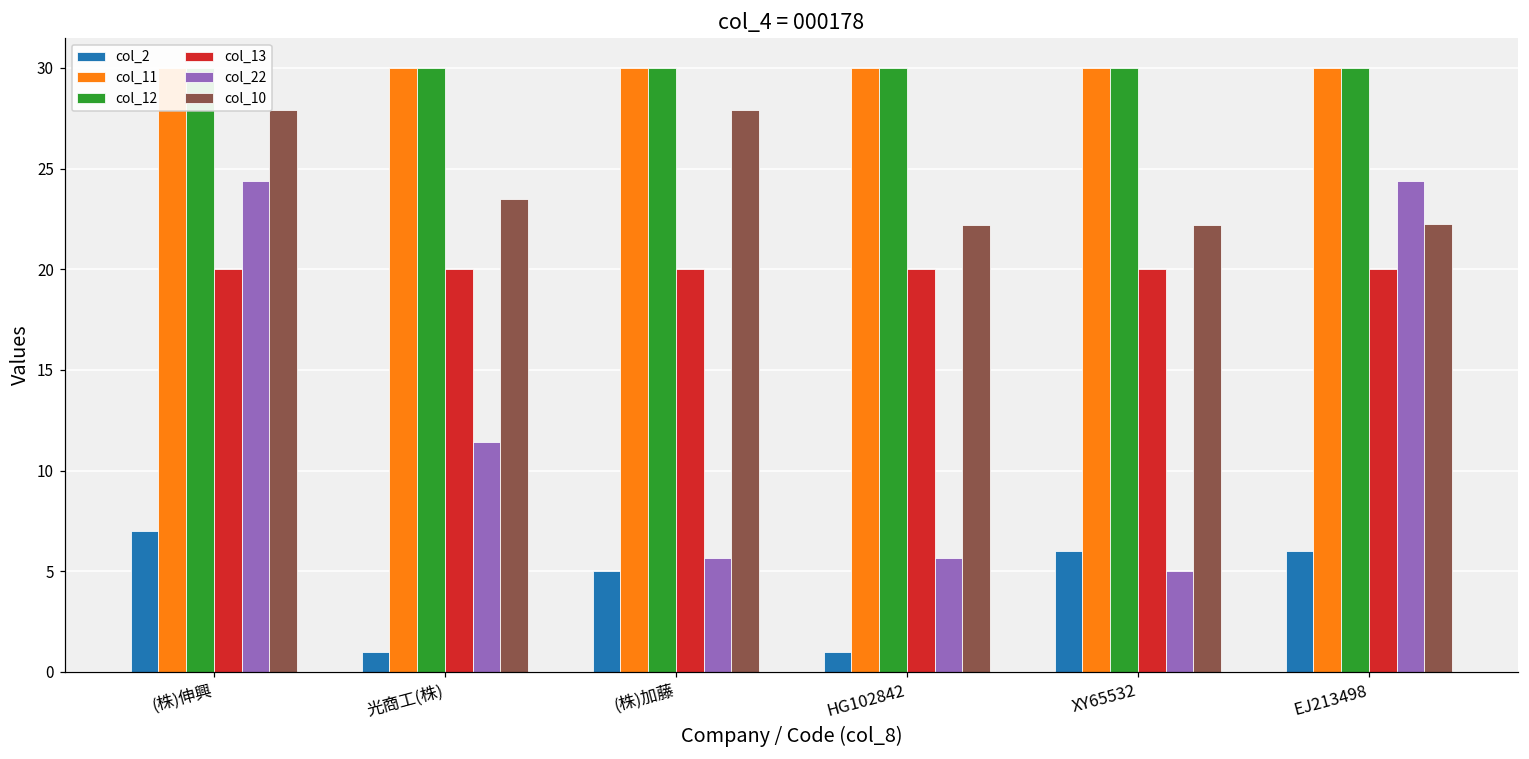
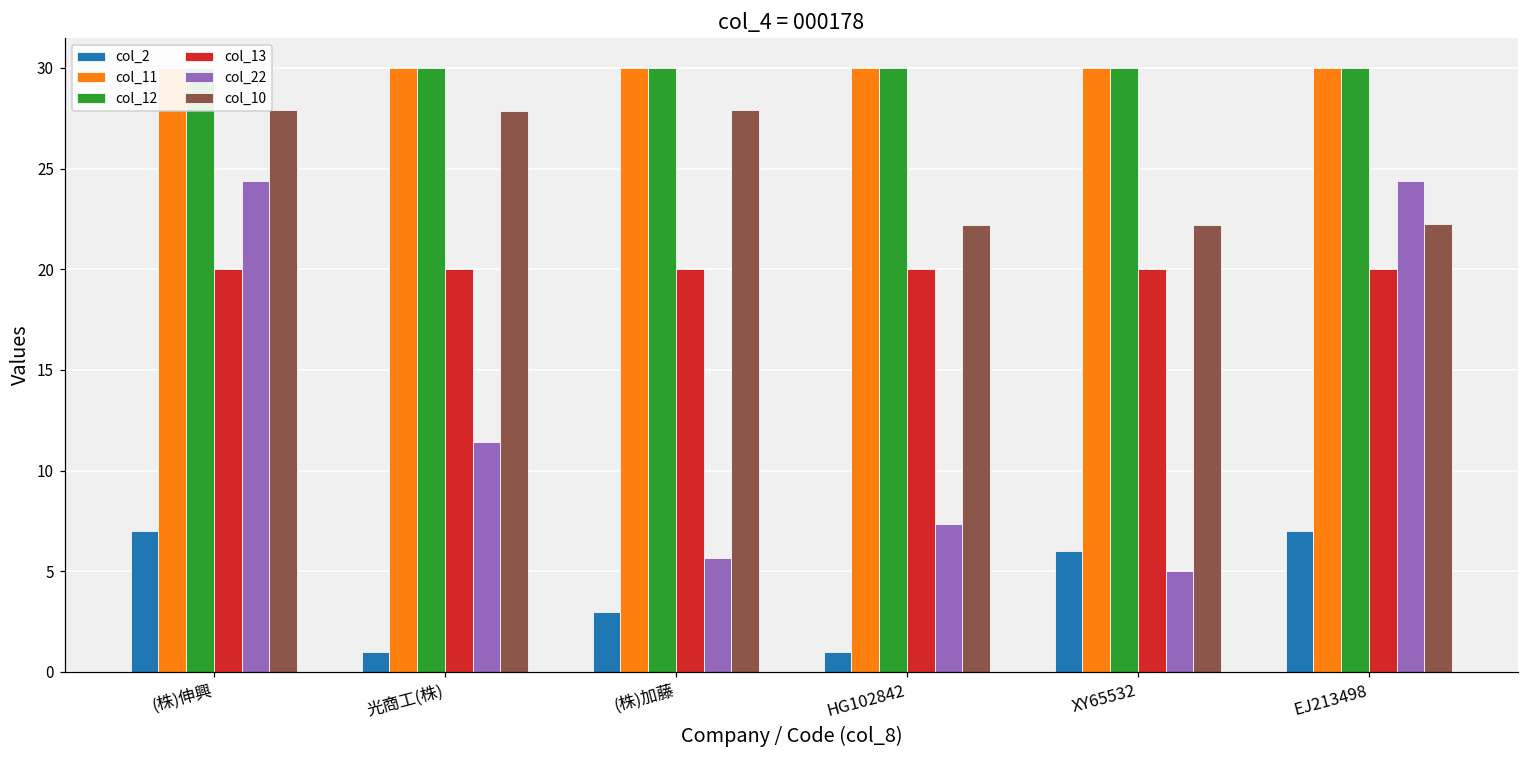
col_10, 光商工(株): 23.5 -> 27.9
col_2, (株)加藤: 5 -> 3
col_22, HG102842: 5.7 -> 7.4
col_2, EJ213498: 6 -> 7
